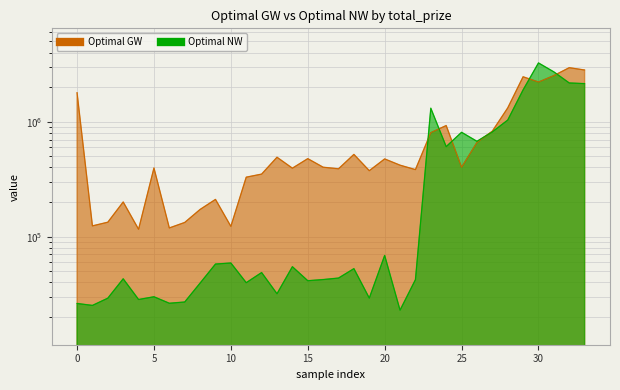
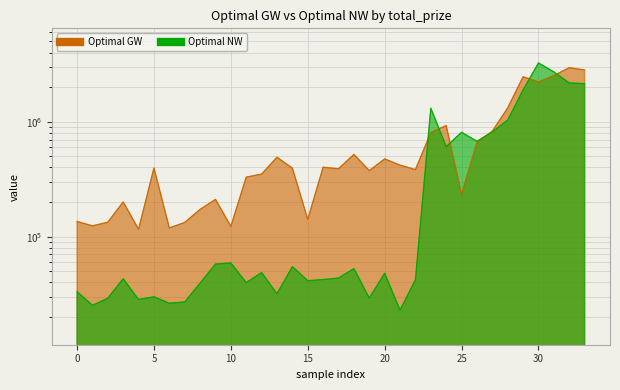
Optimal GW, 0: 1800000 -> 140000
Optimal NW, 0: 26000 -> 33000
Optimal GW, 15: 480000 -> 140000
Optimal NW, 20: 70000 -> 48000
Optimal GW, 25: 400000 -> 230000
